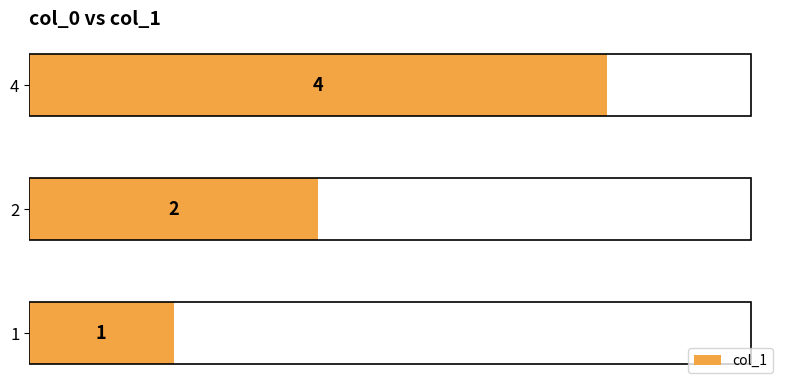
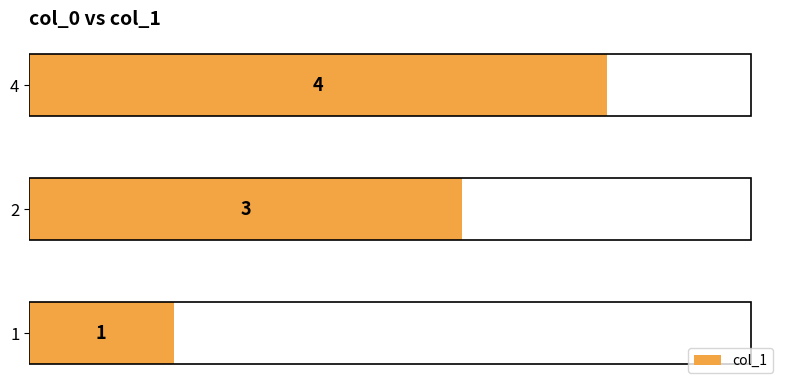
2: 2 -> 3
